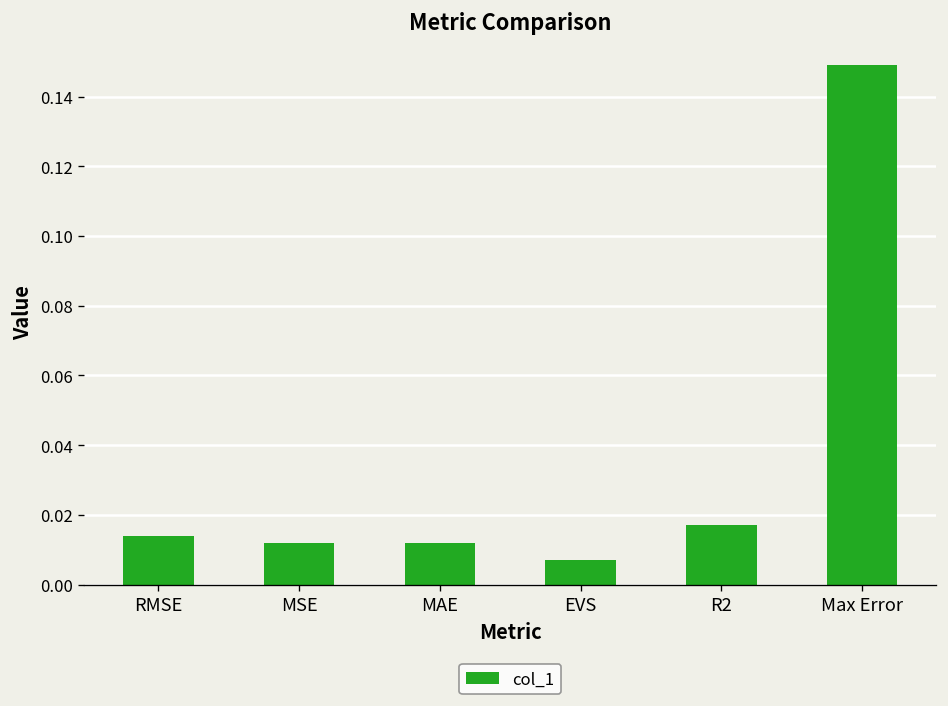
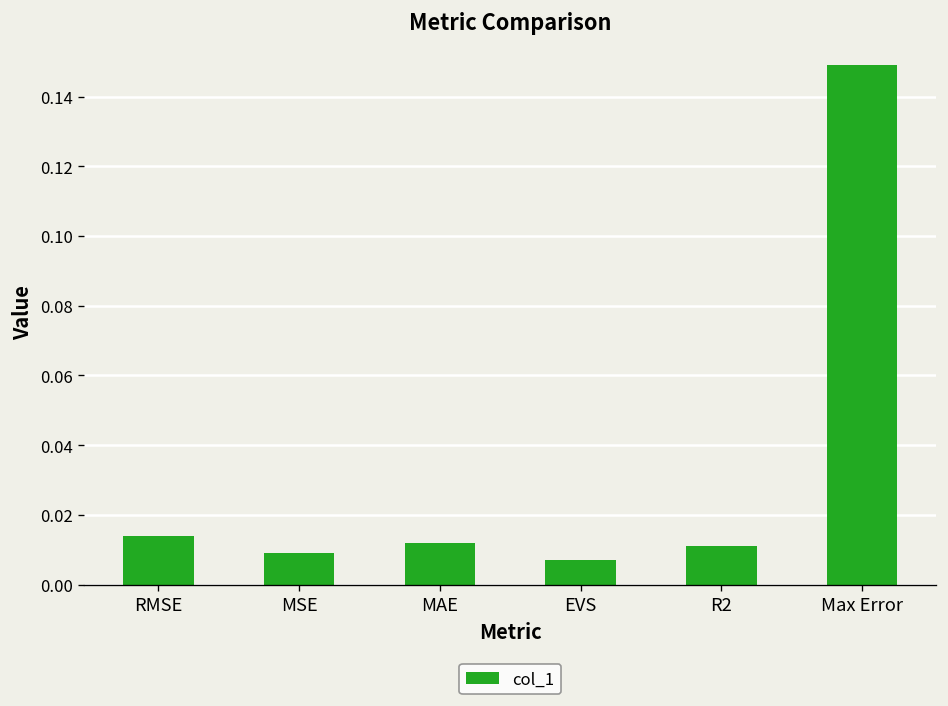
MSE: 0.012 -> 0.009
R2: 0.017 -> 0.011
